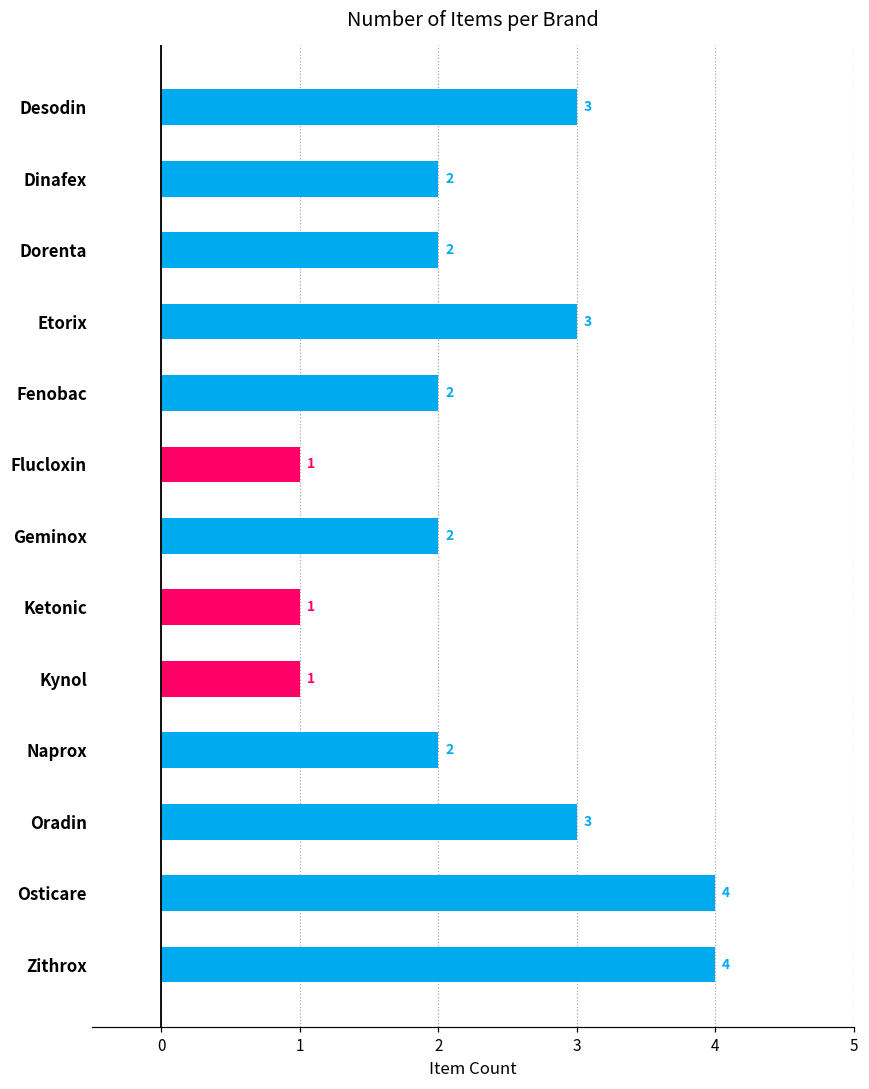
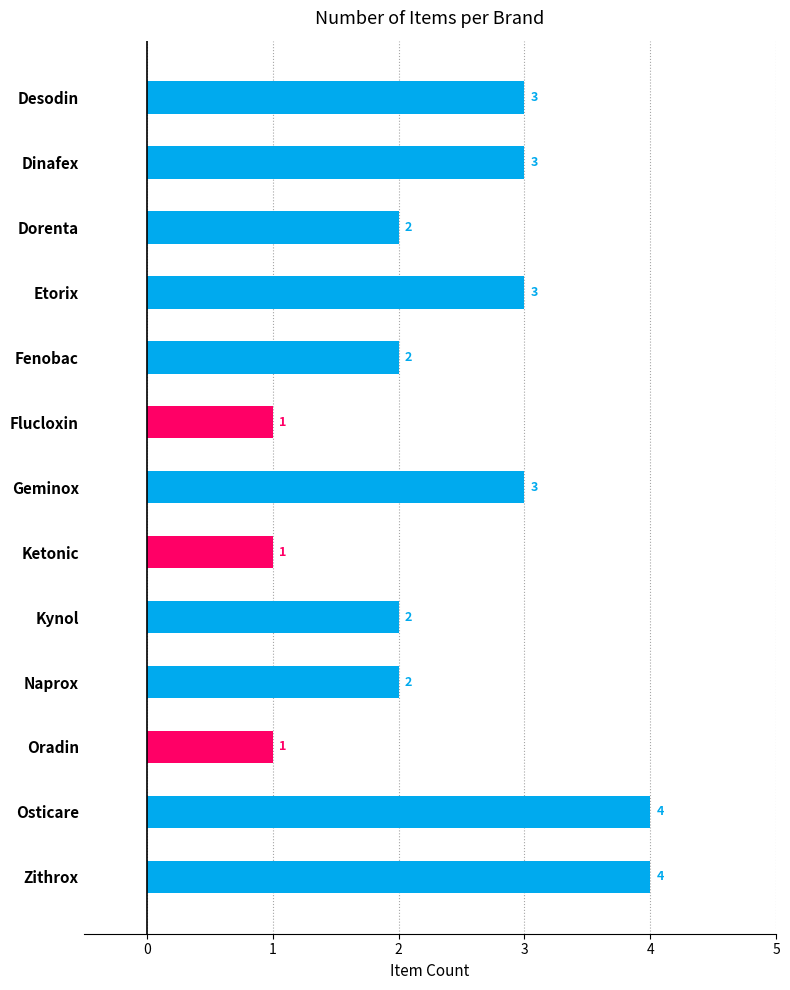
Dinafex: 2 -> 3
Geminox: 2 -> 3
Kynol: 1 -> 2
Oradin: 3 -> 1
